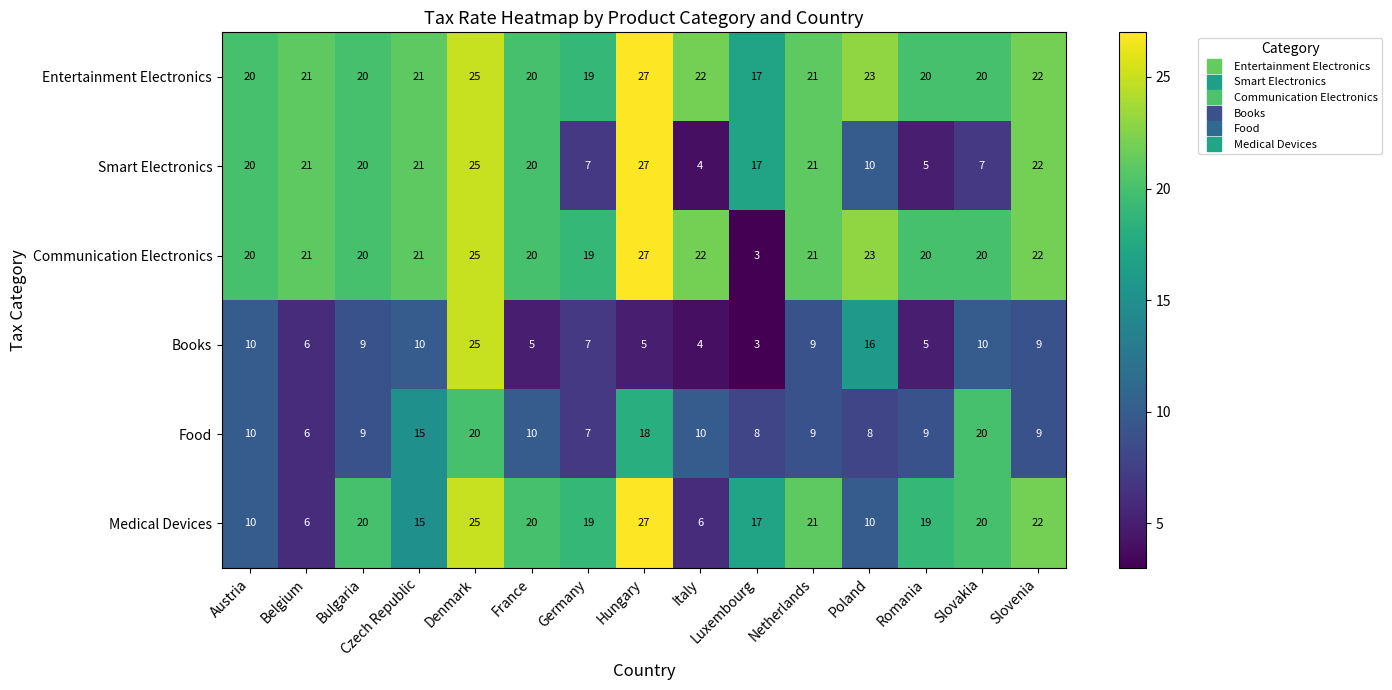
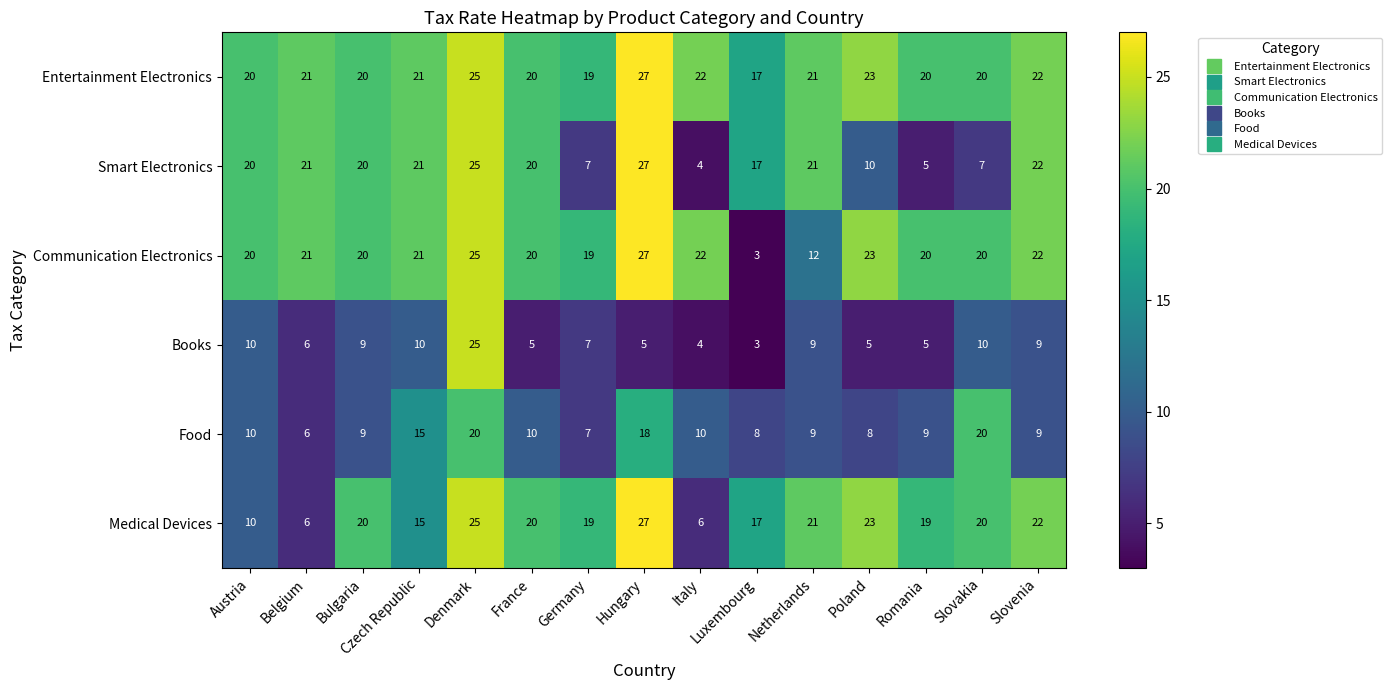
Communication Electronics, Netherlands: 21 -> 12
Books, Poland: 16 -> 5
Medical Devices, Poland: 10 -> 23
